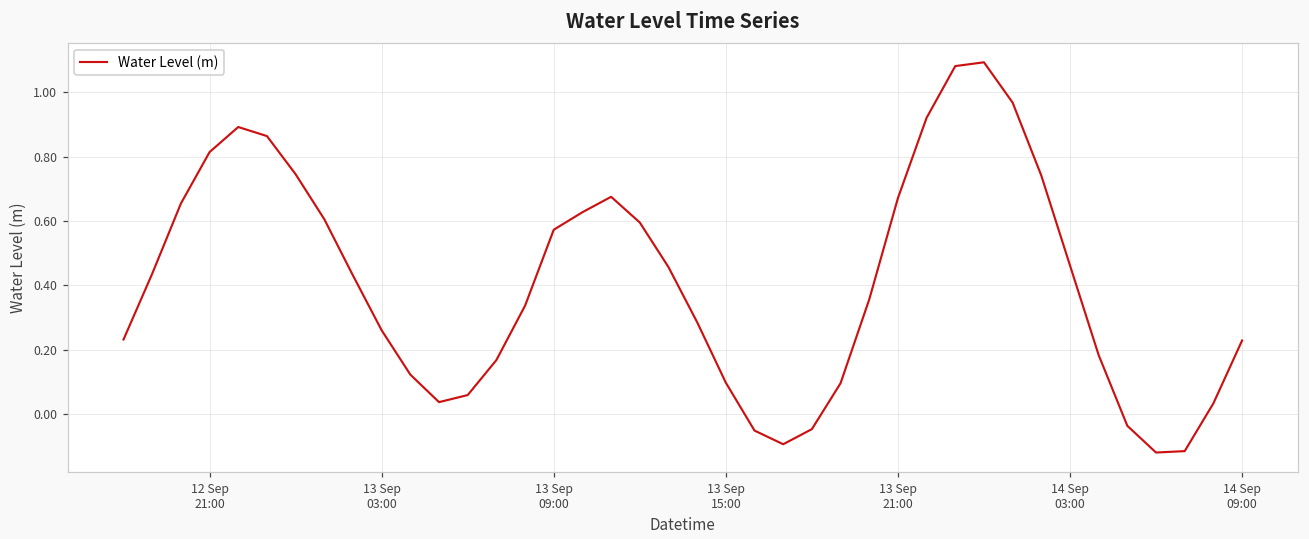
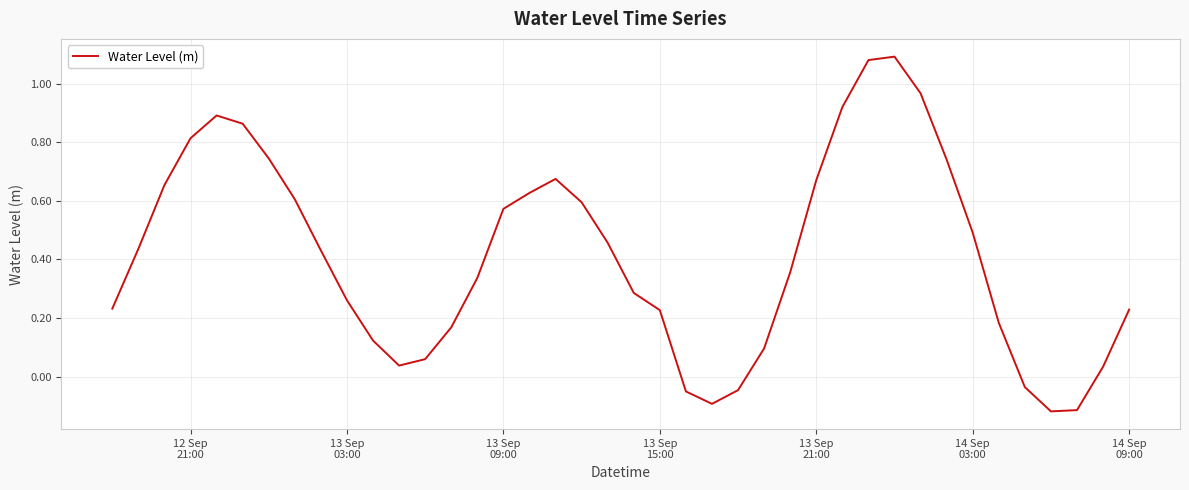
13 Sep 15:00: 0.10 -> 0.23
14 Sep 03:00: 0.46 -> 0.49
